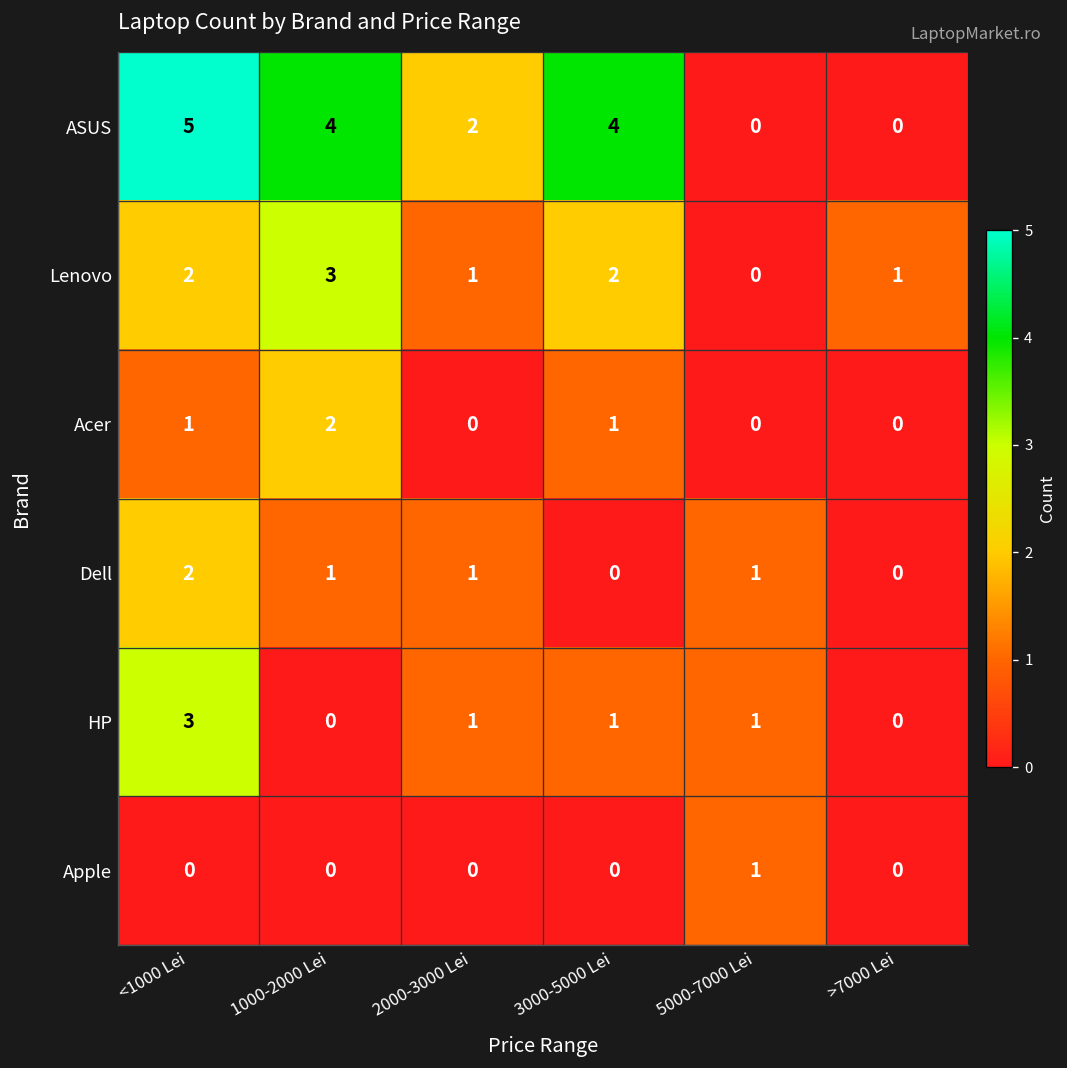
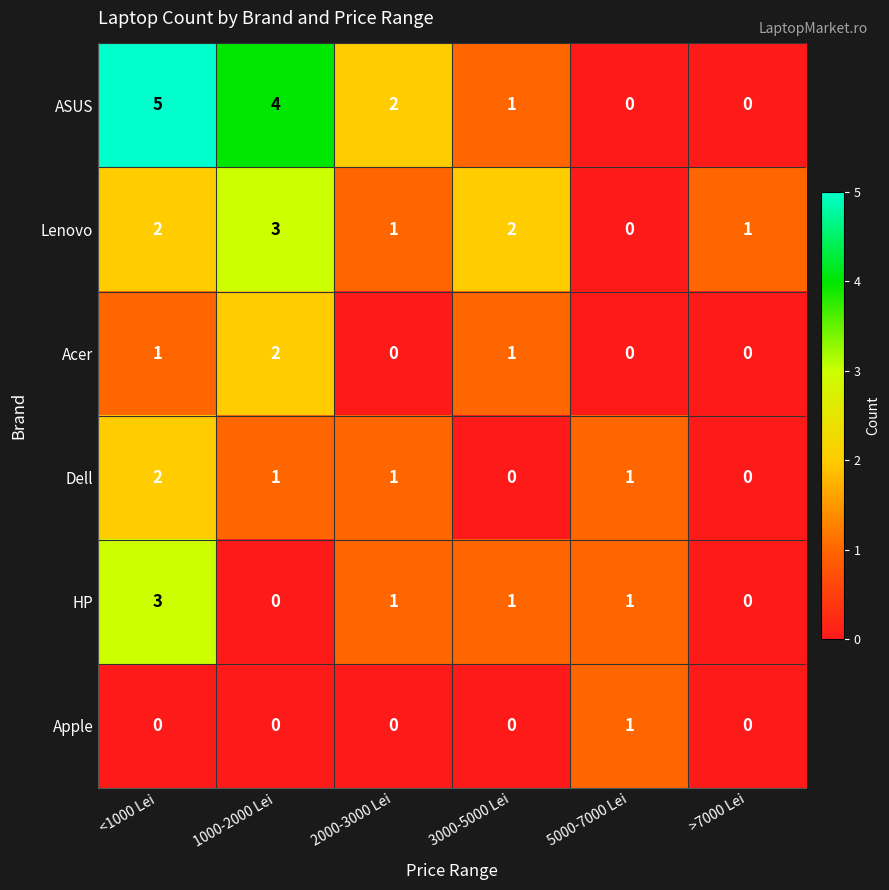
ASUS, 3000-5000 Lei: 4 -> 1
